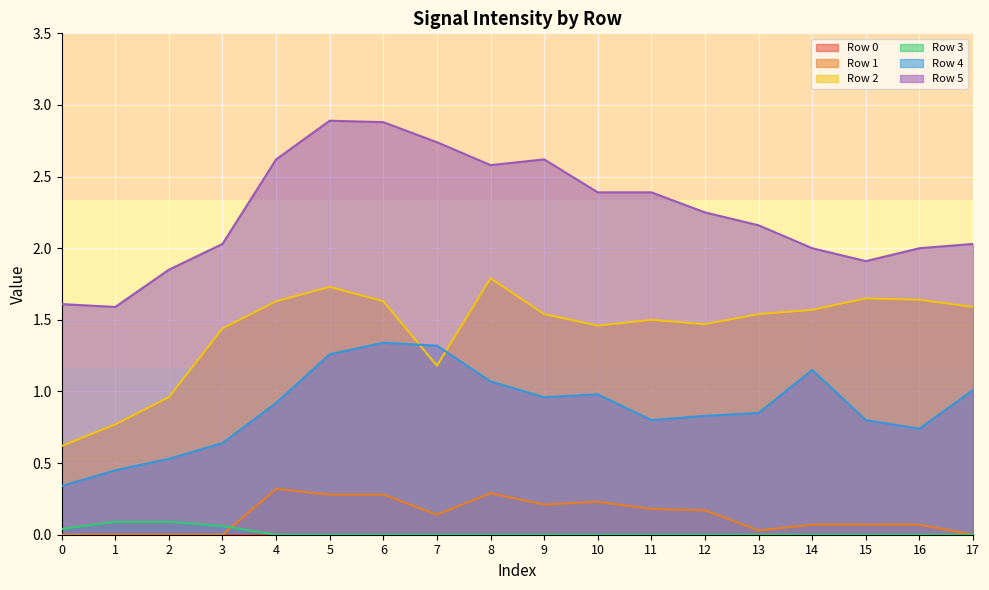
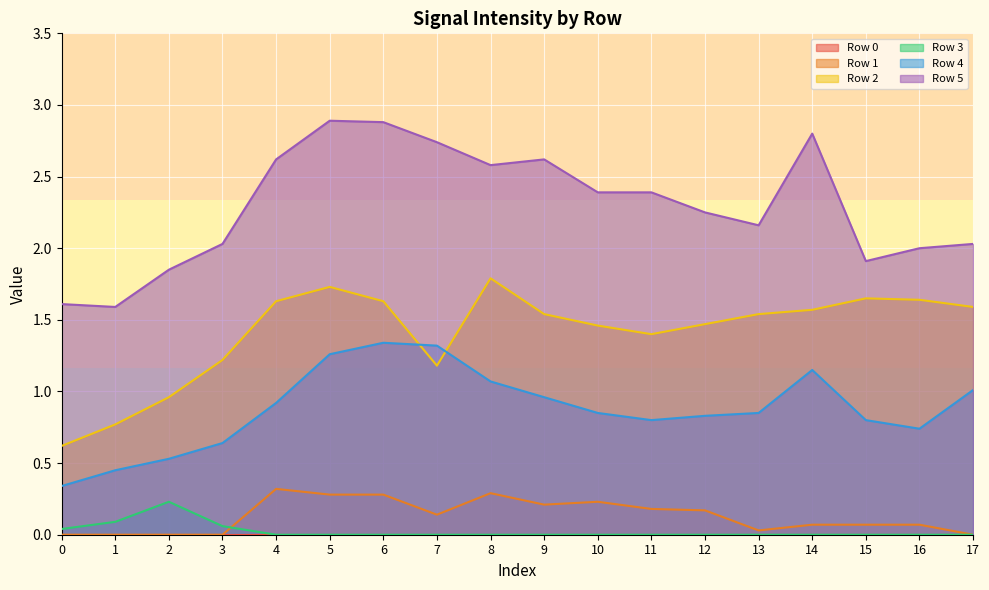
Row 3, 2: 0.09 -> 0.23
Row 2, 3: 1.44 -> 1.22
Row 4, 10: 0.98 -> 0.85
Row 2, 11: 1.5 -> 1.4
Row 5, 14: 2.0 -> 2.8
